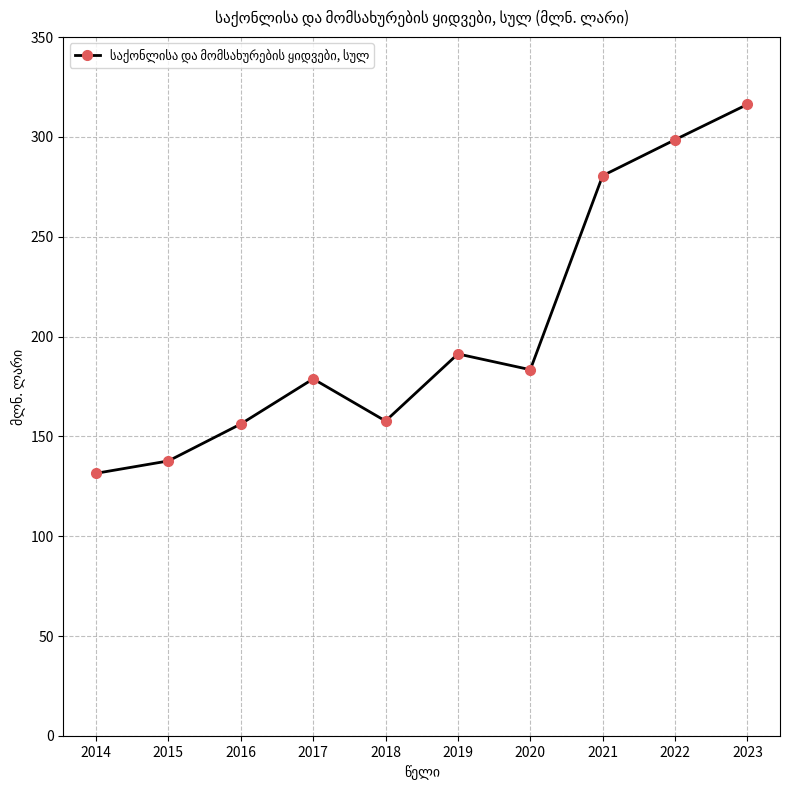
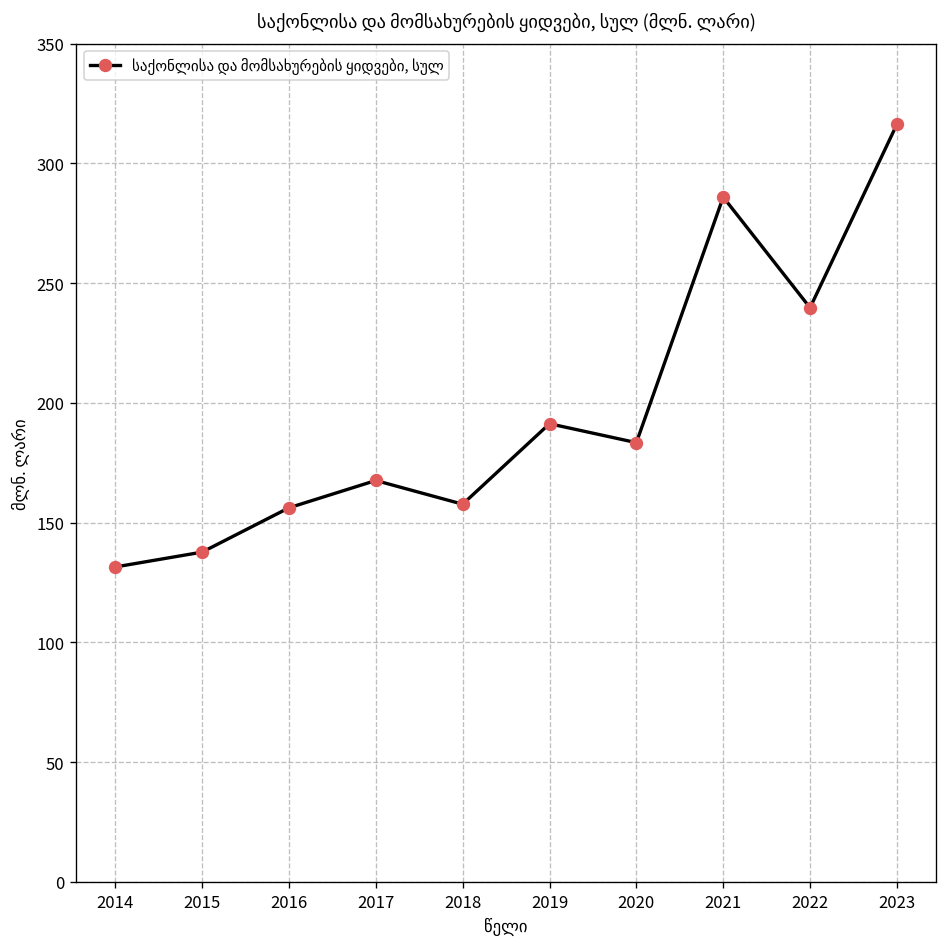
2017: 179 -> 168
2021: 281 -> 286
2022: 299 -> 240
